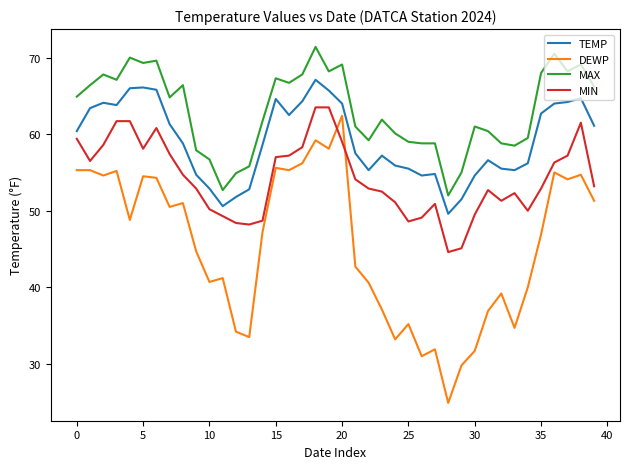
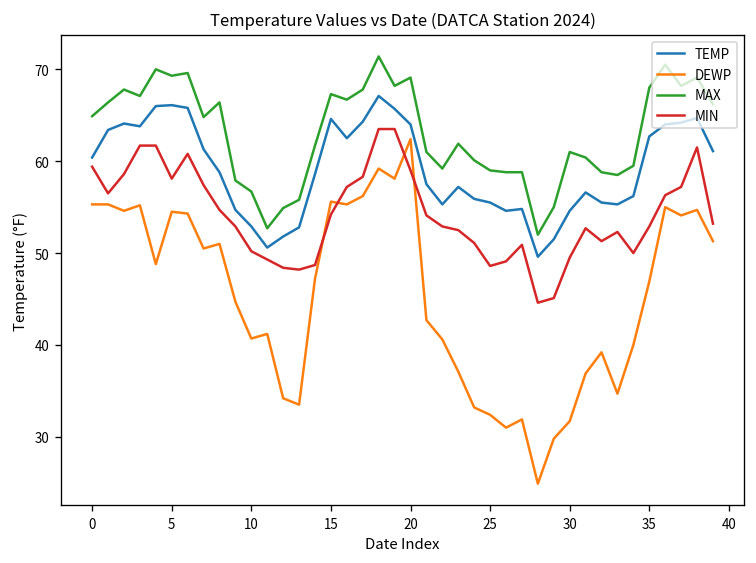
MIN, 15: 57 -> 54
DEWP, 25: 35 -> 32
